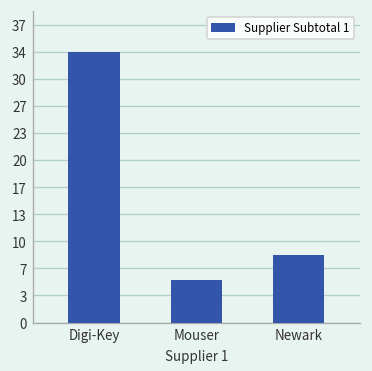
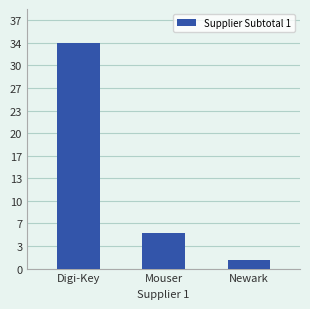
Newark: 8 -> 1
